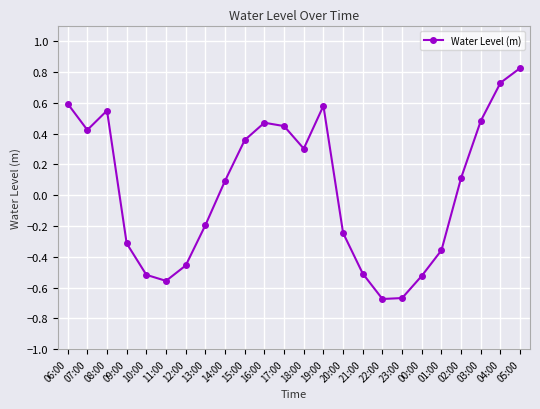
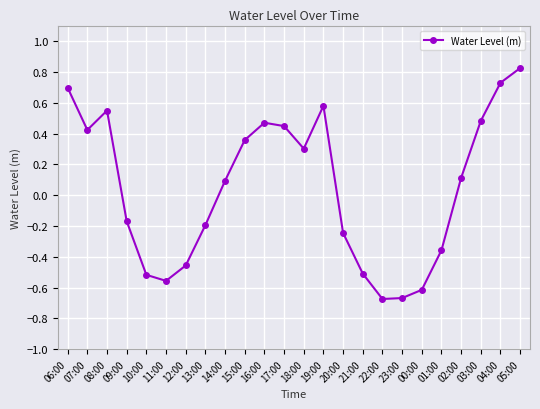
06:00: 0.59 -> 0.70
09:00: -0.31 -> -0.17
00:00: -0.52 -> -0.61
